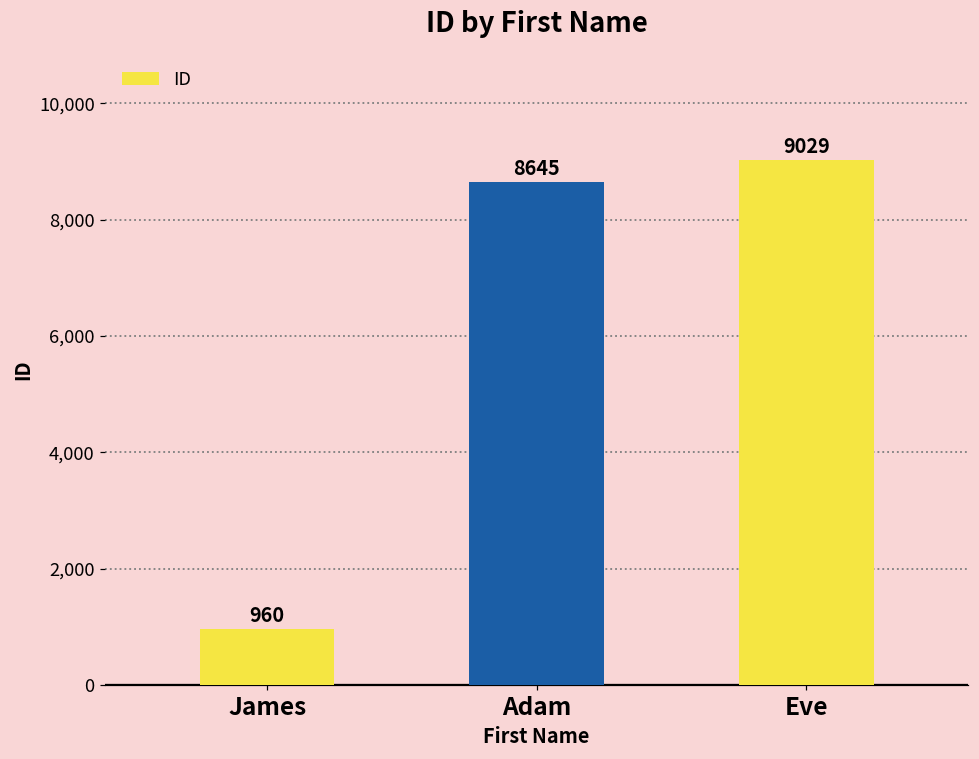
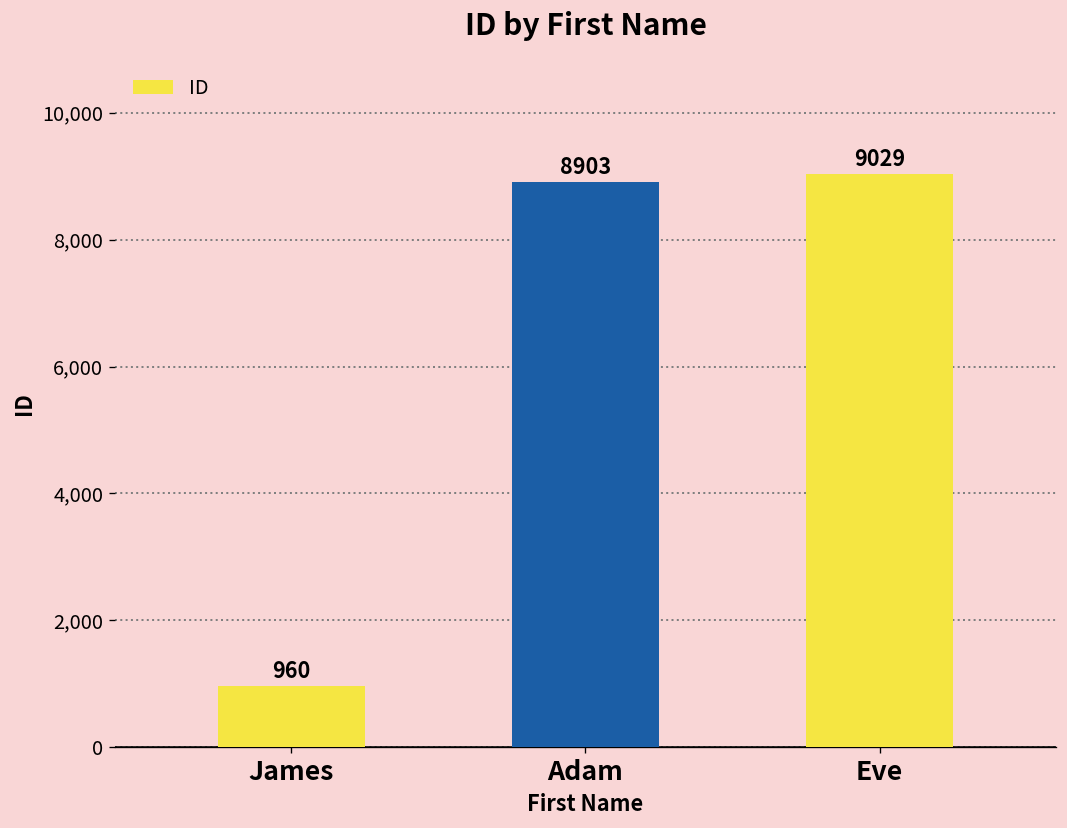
Adam: 8645 -> 8903
